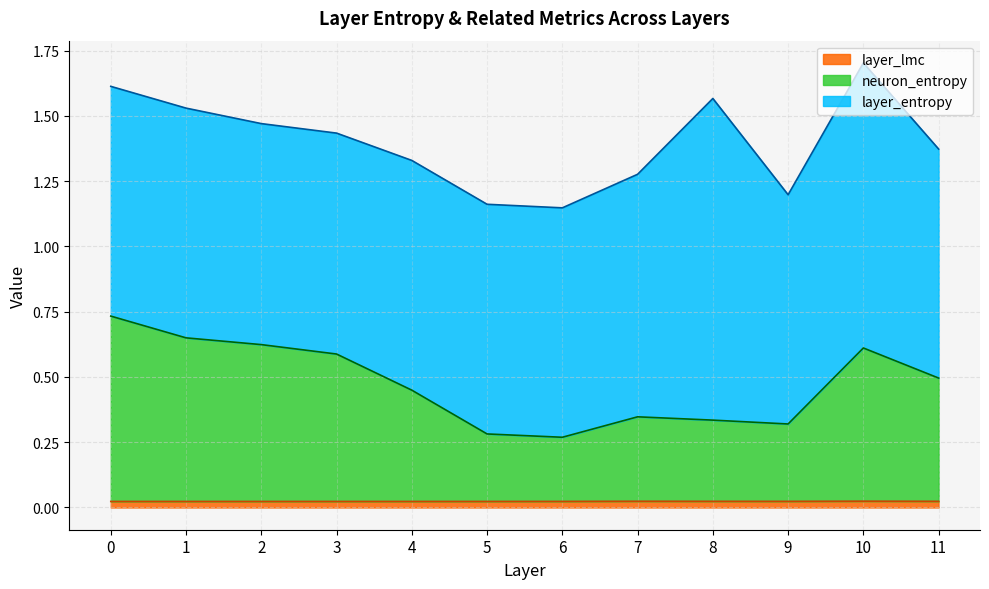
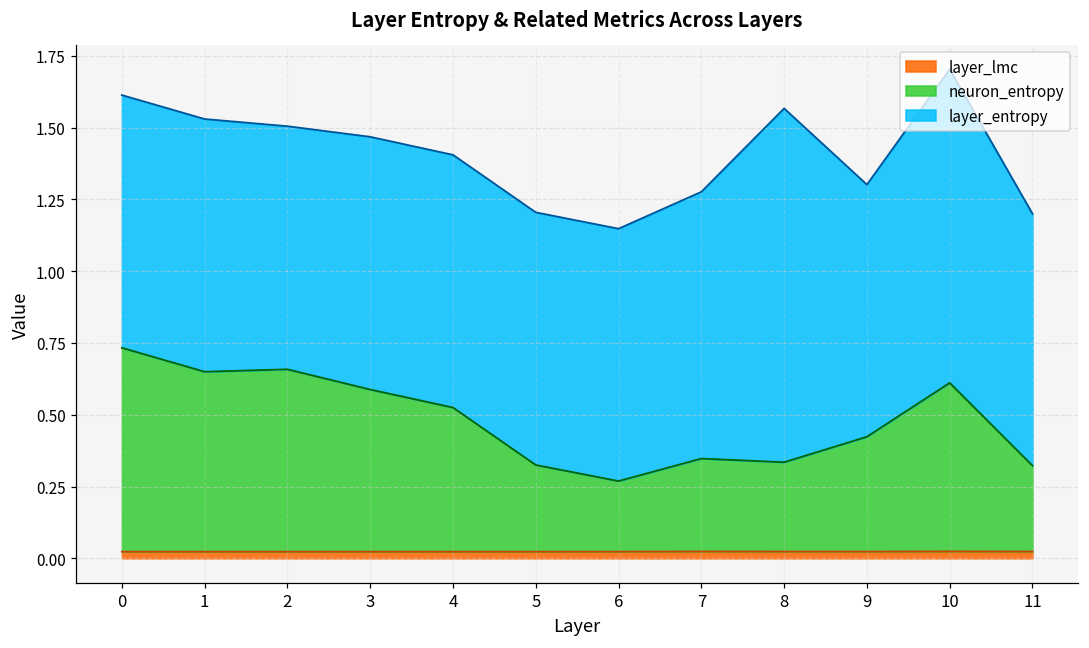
neuron_entropy, 2: 0.60 -> 0.63
layer_entropy, 3: 0.85 -> 0.88
neuron_entropy, 4: 0.43 -> 0.50
neuron_entropy, 5: 0.26 -> 0.30
neuron_entropy, 9: 0.30 -> 0.40
neuron_entropy, 11: 0.47 -> 0.30
